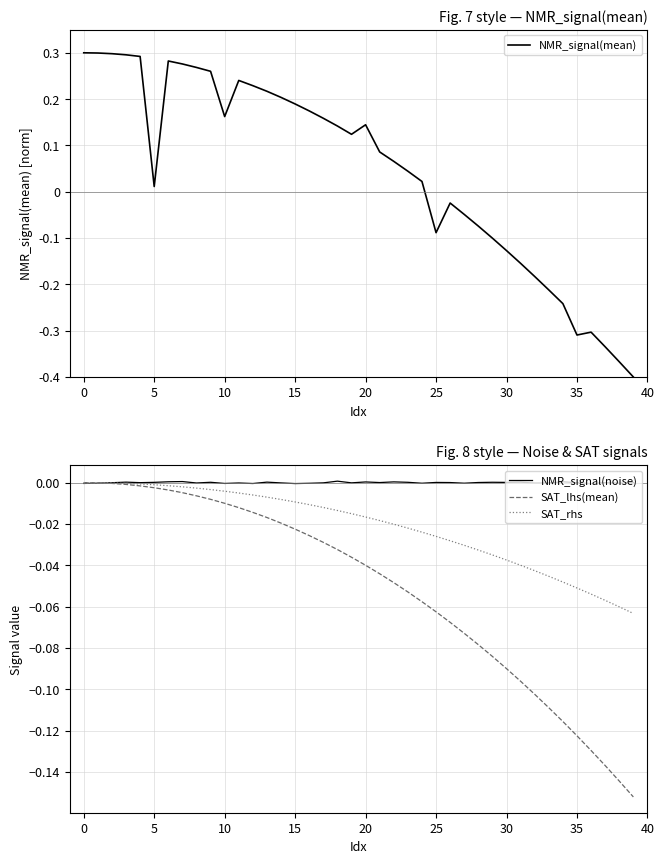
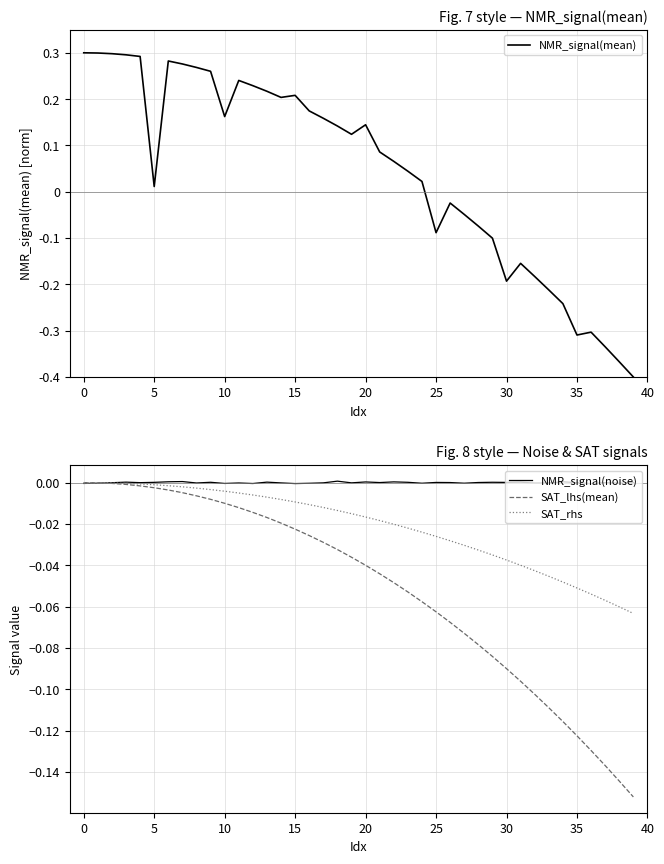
Fig. 7 style — NMR_signal(mean), 15: 0.19 -> 0.21
Fig. 7 style — NMR_signal(mean), 30: -0.13 -> -0.19
